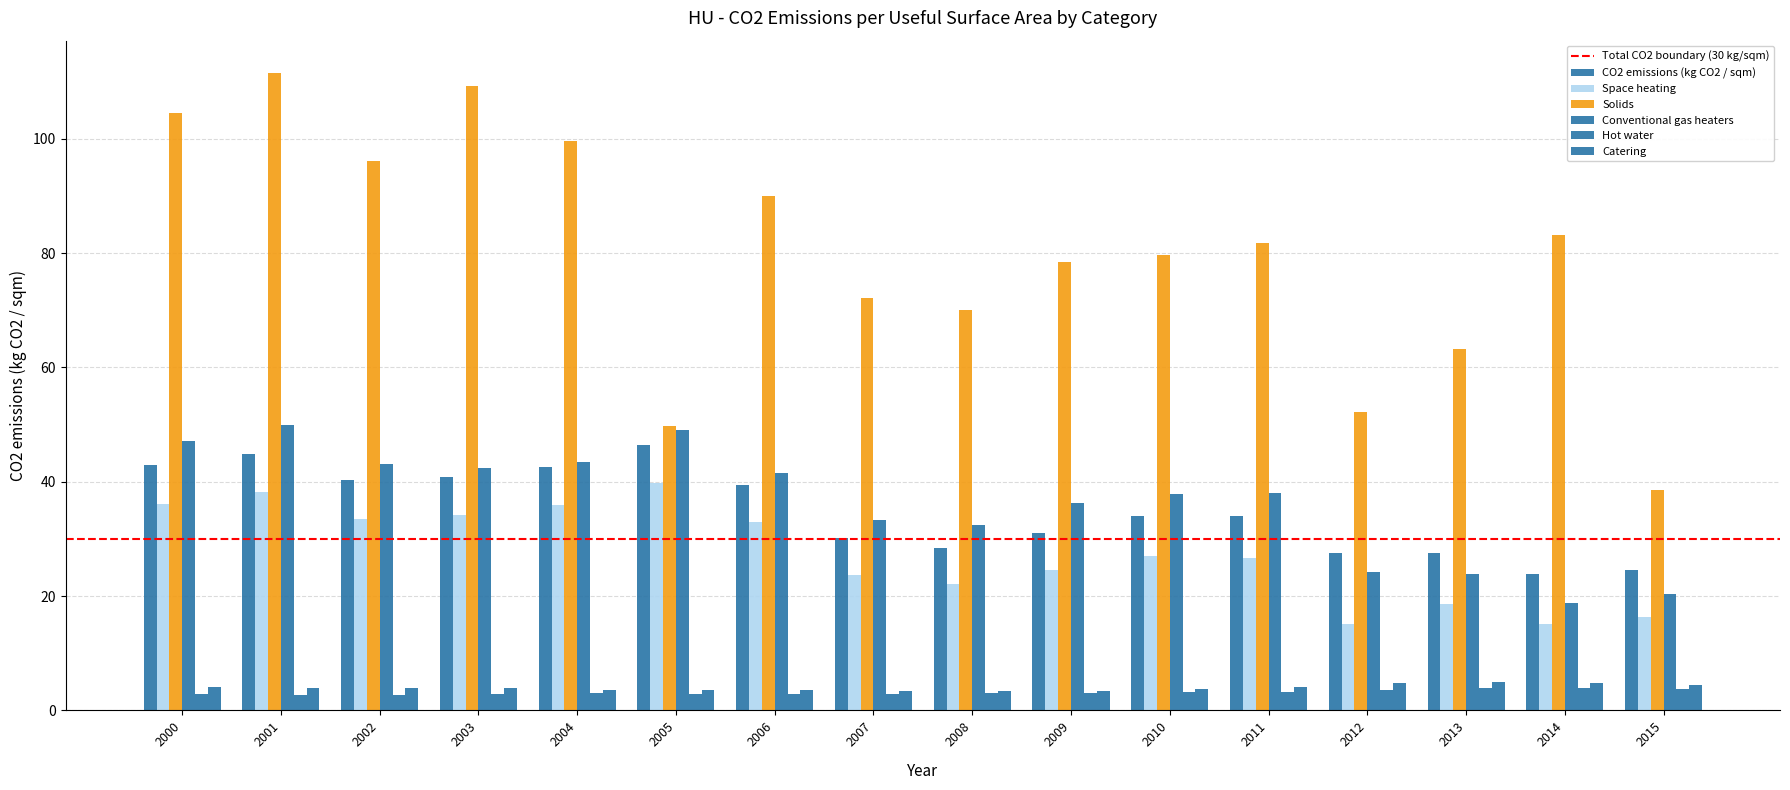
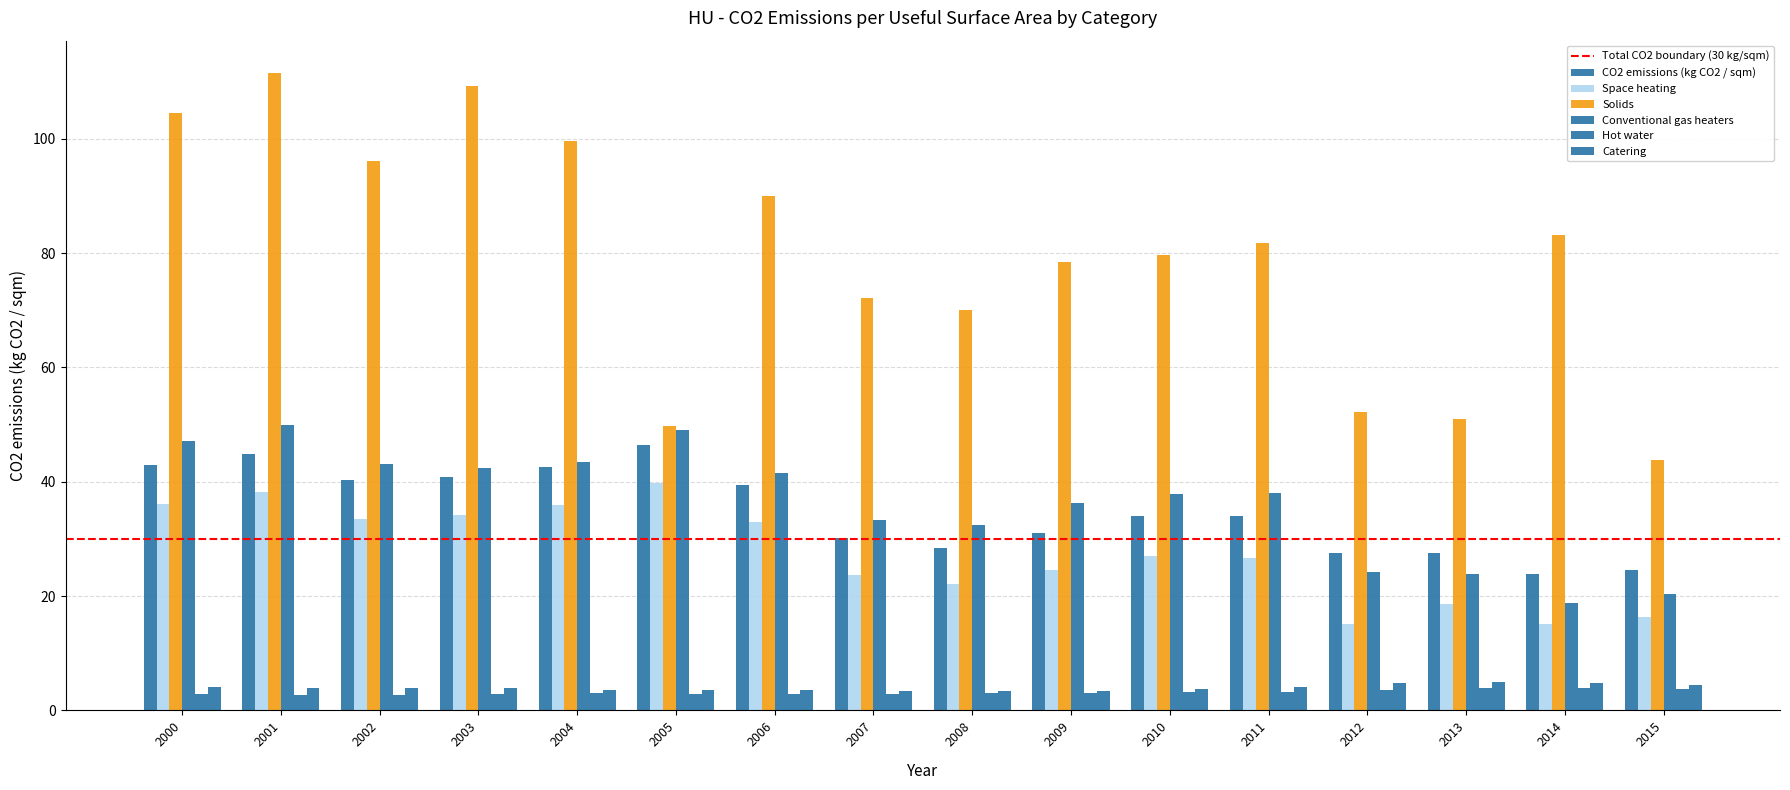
Solids, 2013: 63 -> 51
Solids, 2015: 38 -> 44
